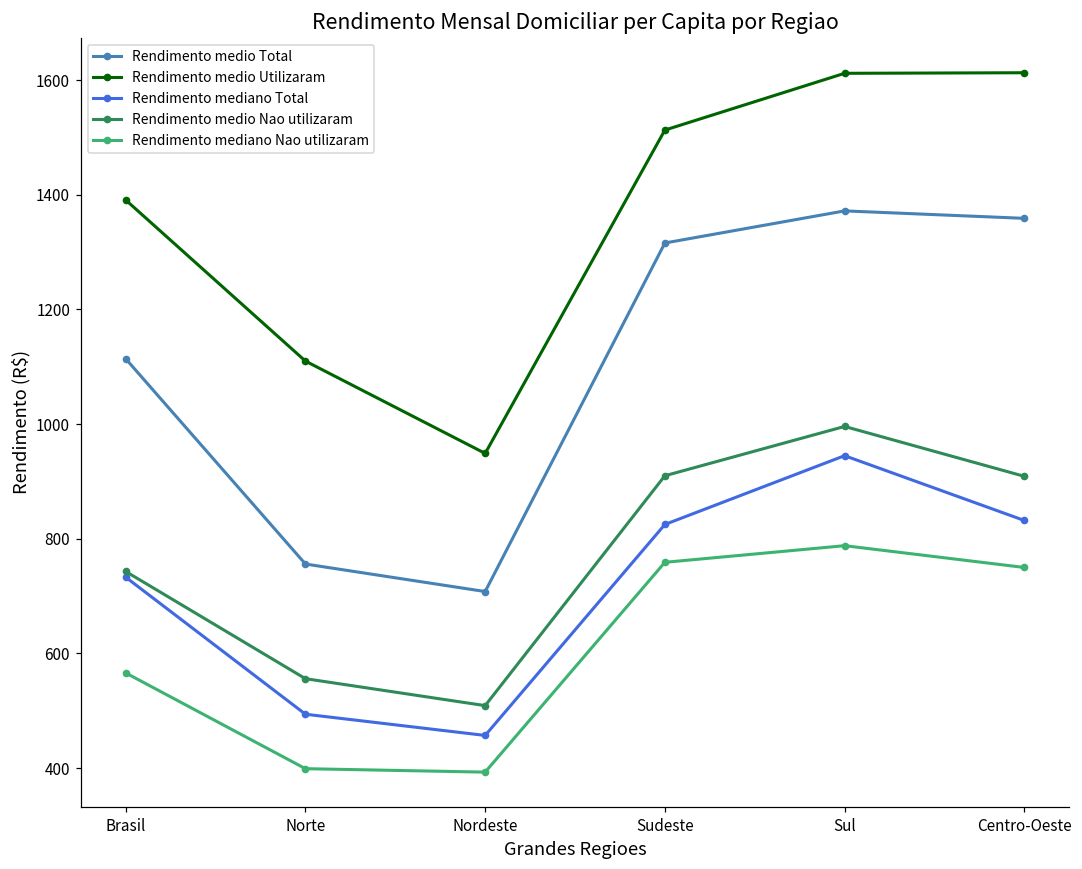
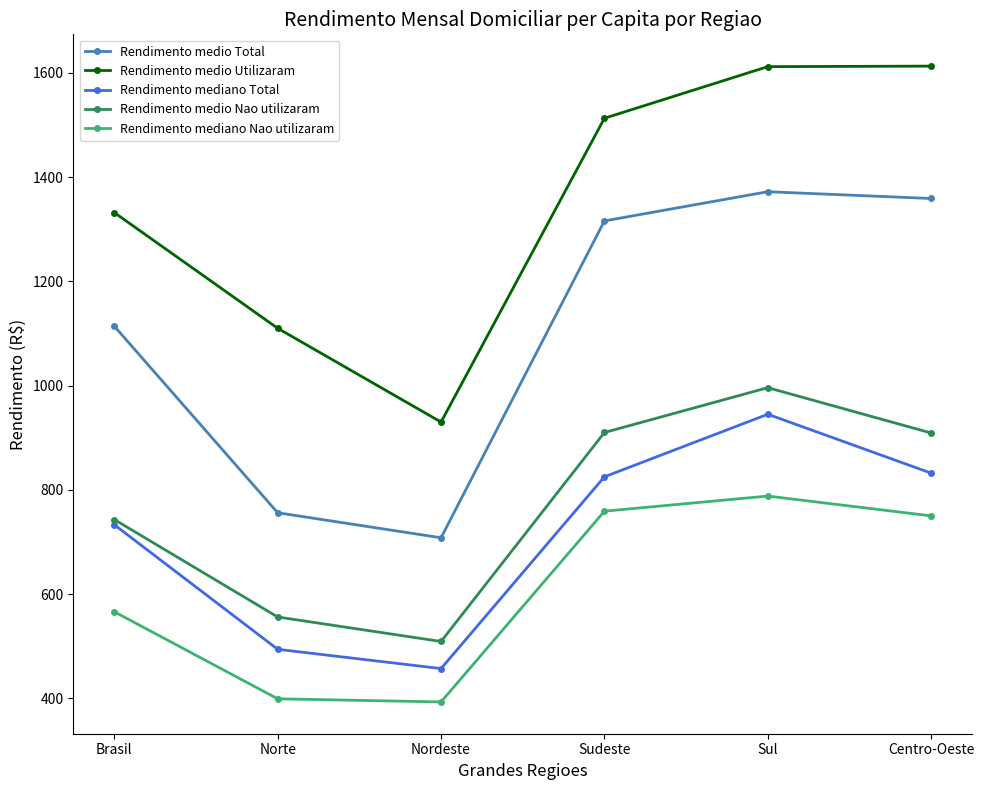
Rendimento medio Utilizaram, Brasil: 1390 -> 1330
Rendimento medio Utilizaram, Nordeste: 950 -> 930
